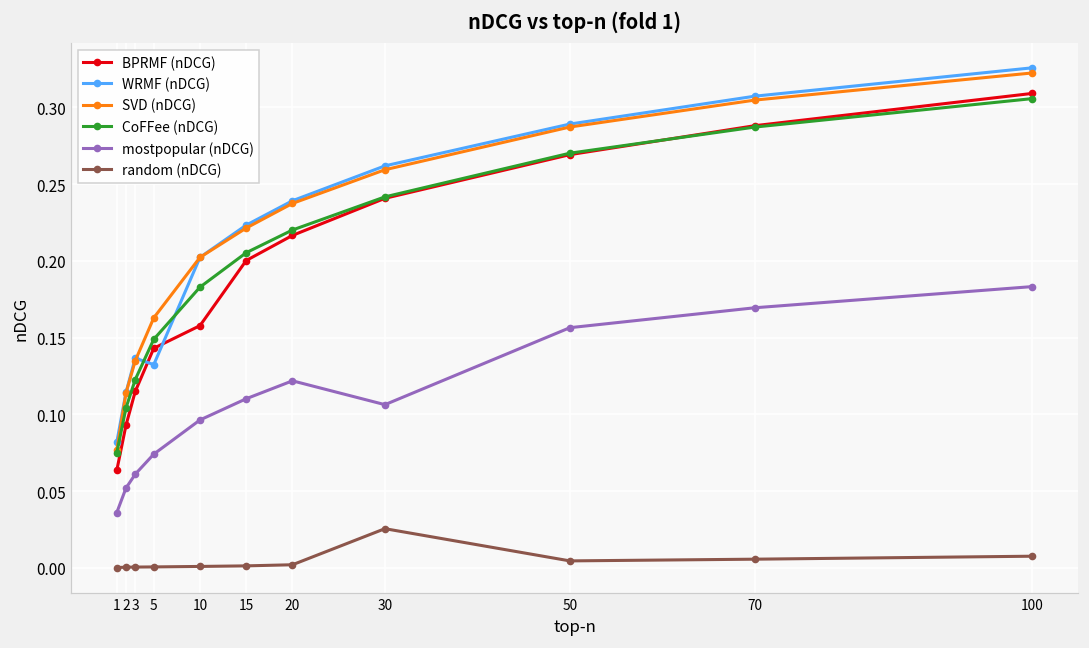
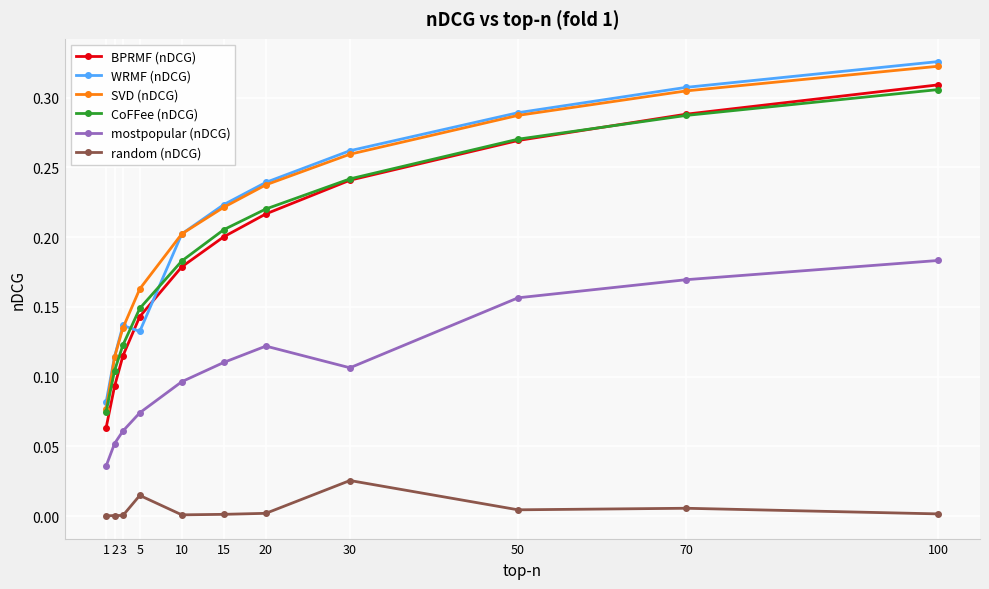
random (nDCG), 5: 0.001 -> 0.015
BPRMF (nDCG), 10: 0.158 -> 0.179
random (nDCG), 100: 0.008 -> 0.002
